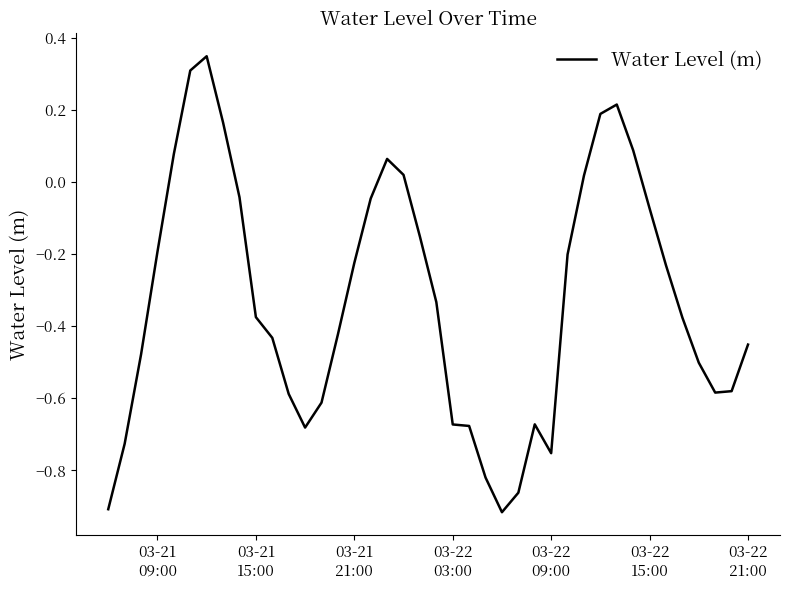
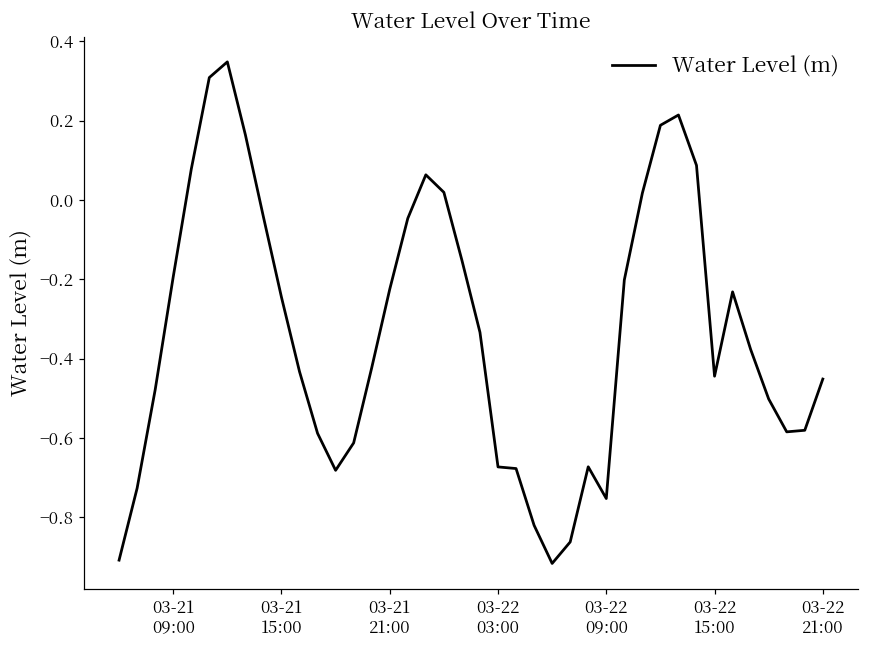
03-21 15:00: -0.38 -> -0.25
03-22 15:00: -0.07 -> -0.44
